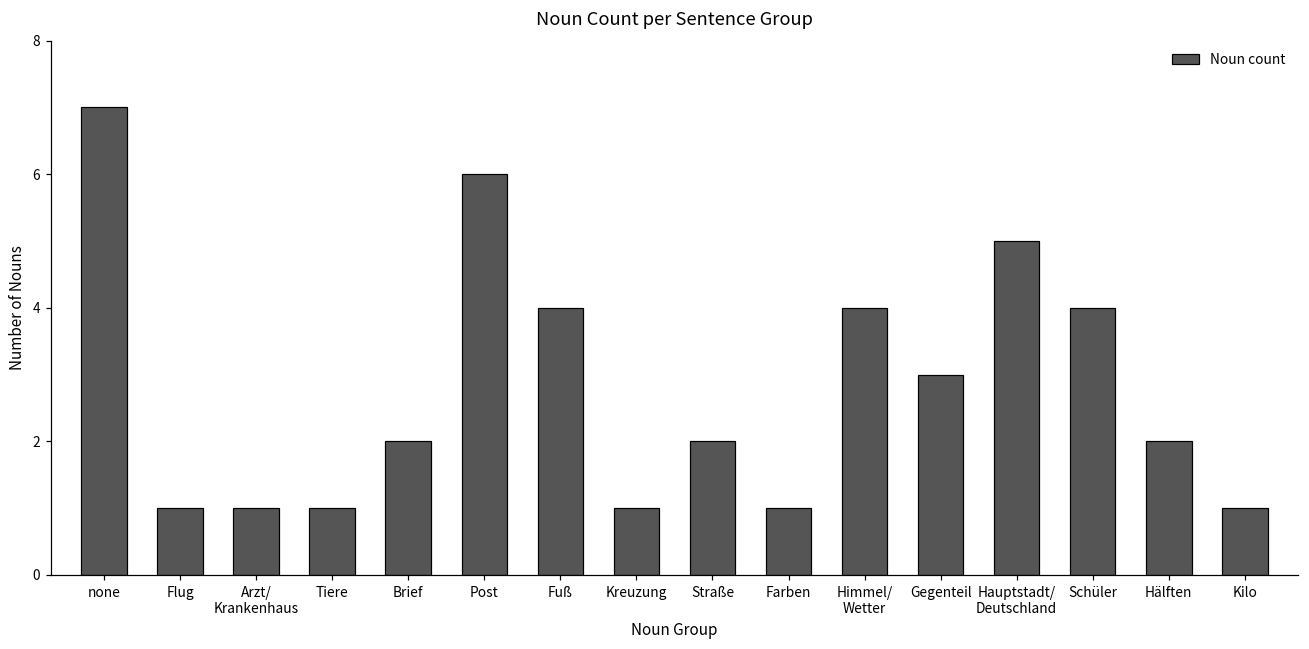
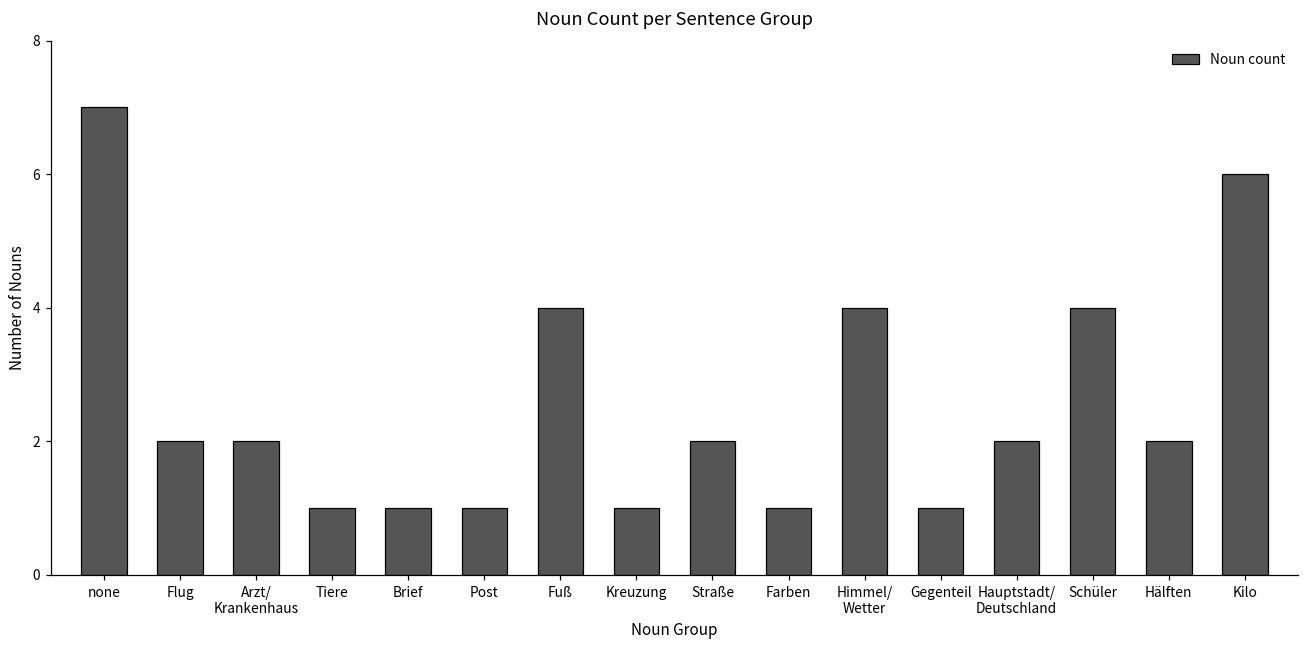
Flug: 1 -> 2
Arzt/ Krankenhaus: 1 -> 2
Brief: 2 -> 1
Post: 6 -> 1
Gegenteil: 3 -> 1
Hauptstadt/ Deutschland: 5 -> 2
Kilo: 1 -> 6
